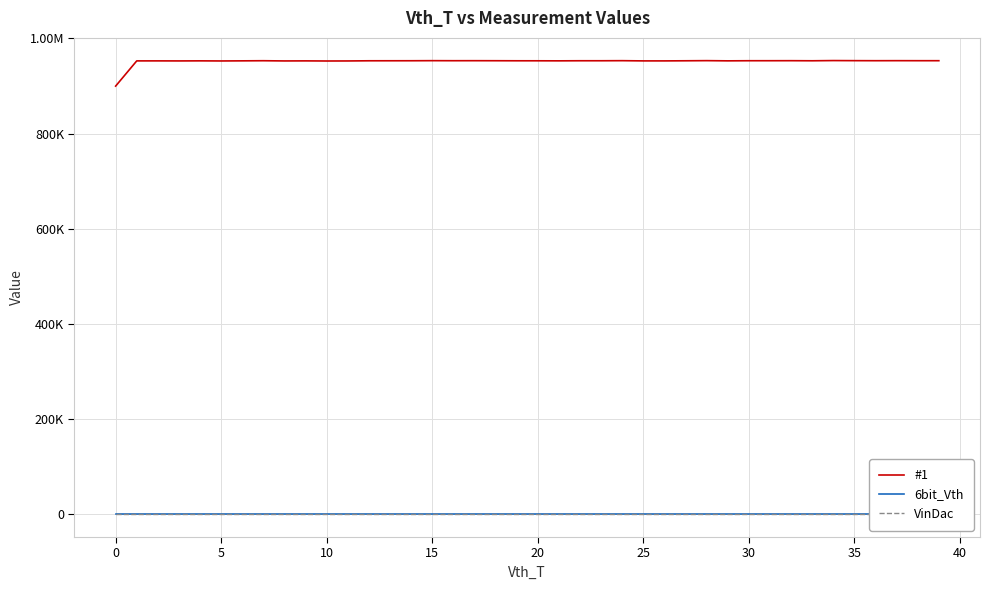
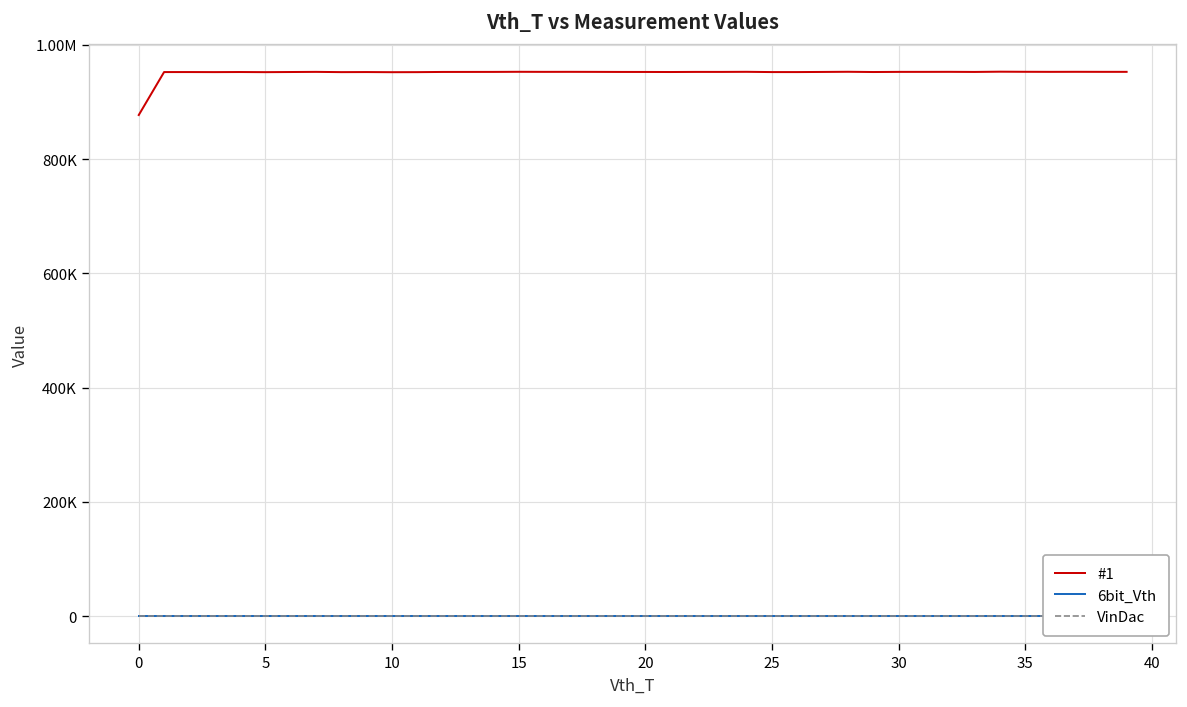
#1, 0: 900000 -> 880000
